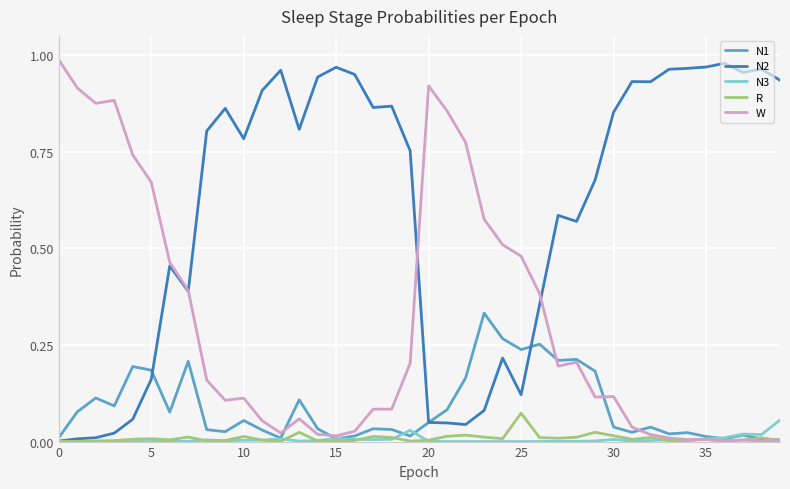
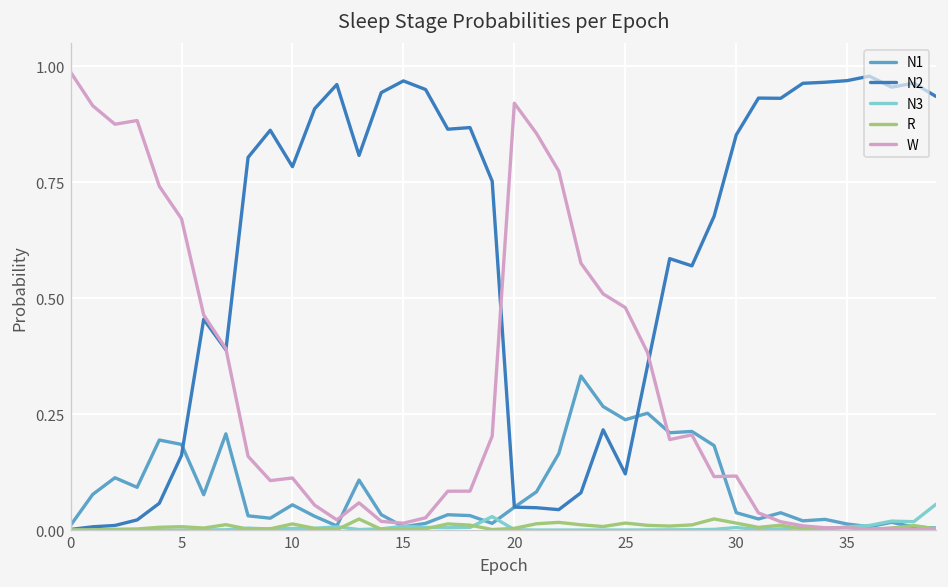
R, 25: 0.07 -> 0.02
